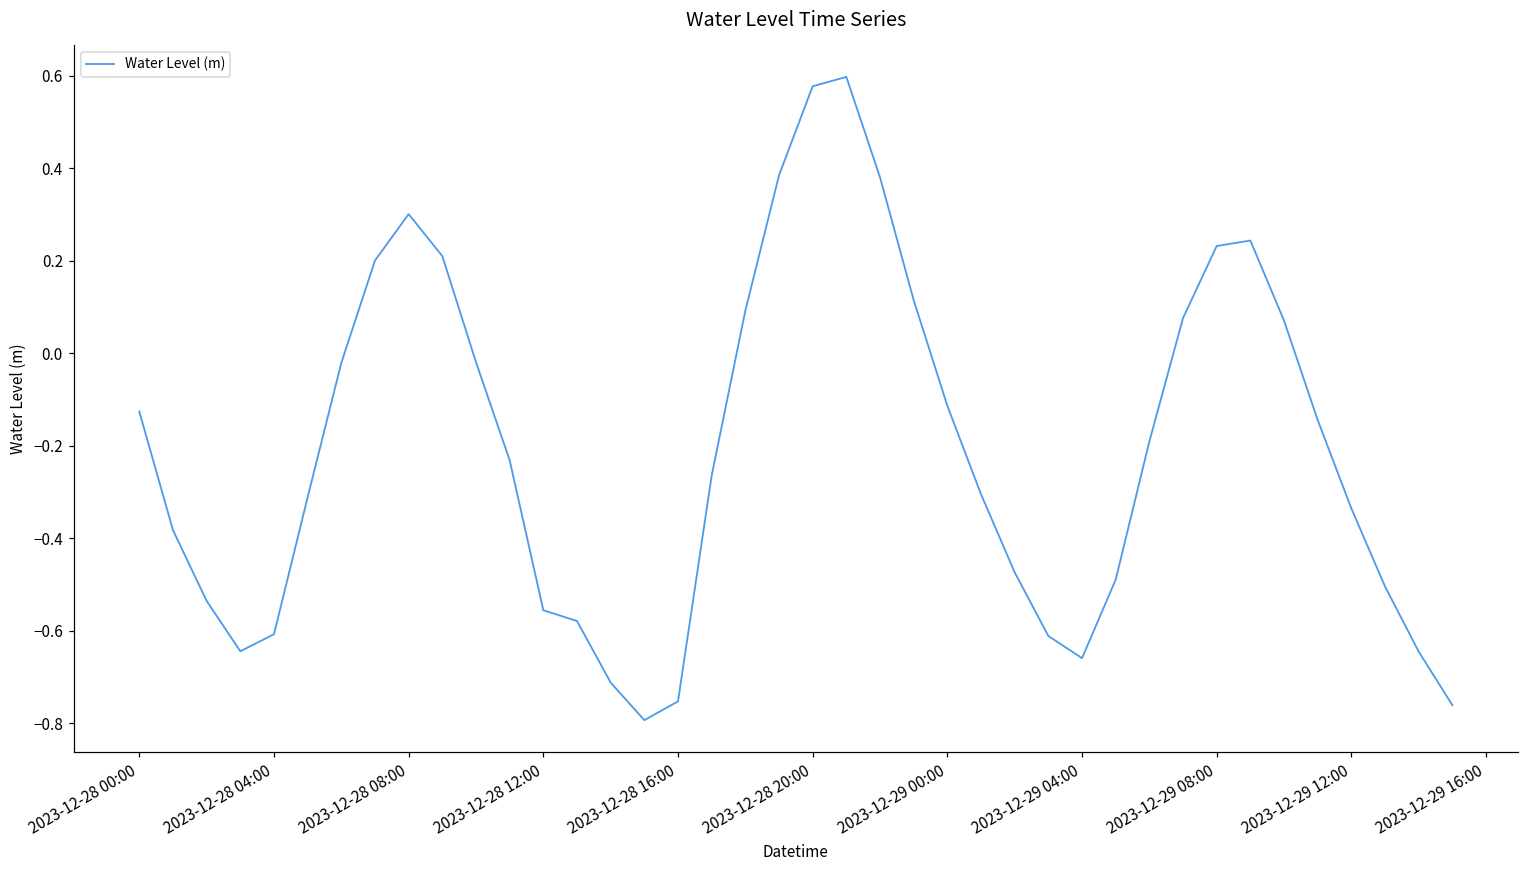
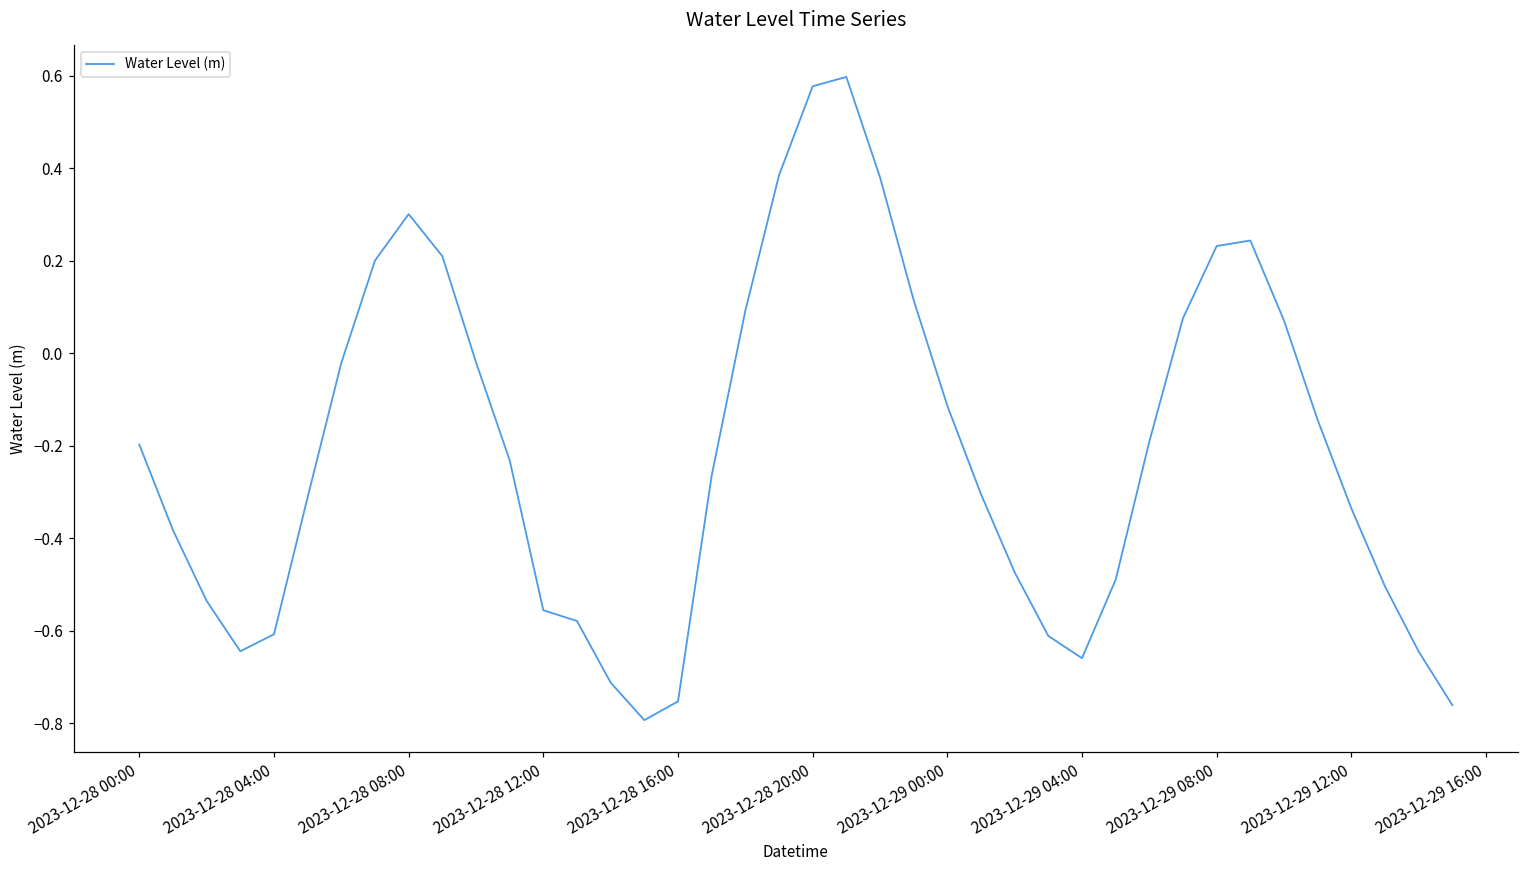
2023-12-28 00:00: -0.13 -> -0.20
